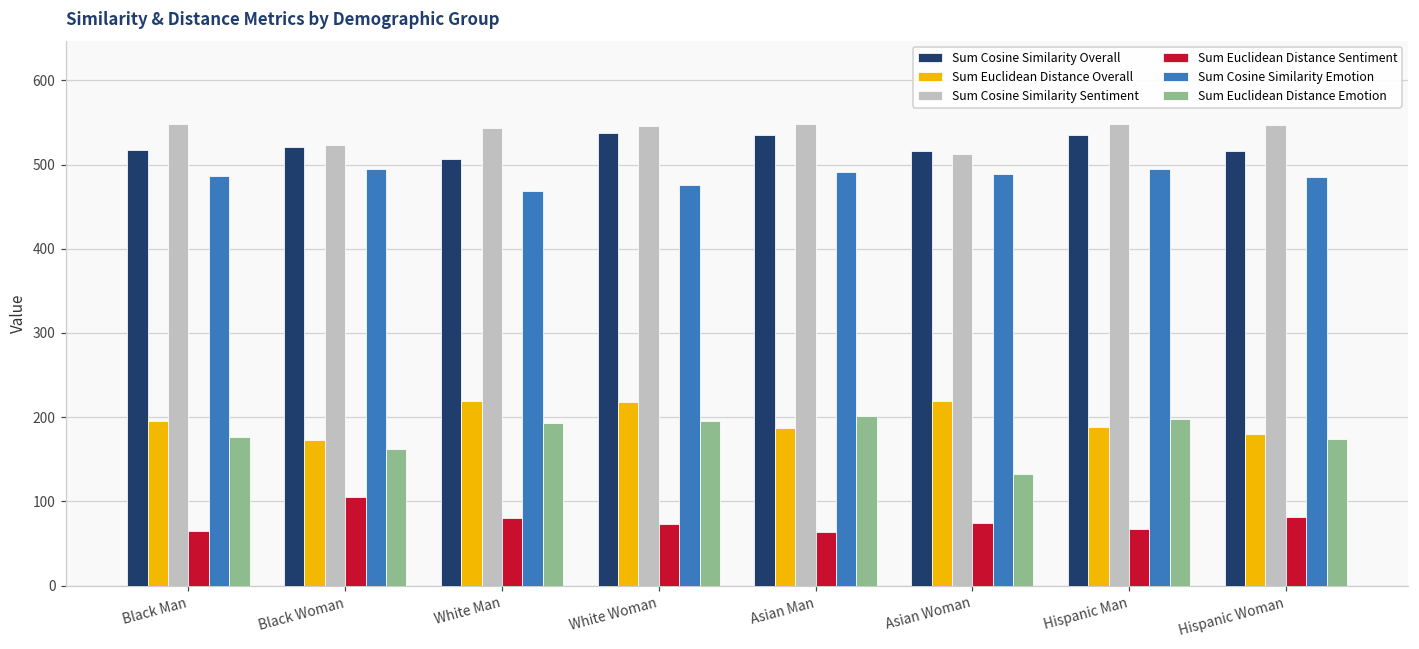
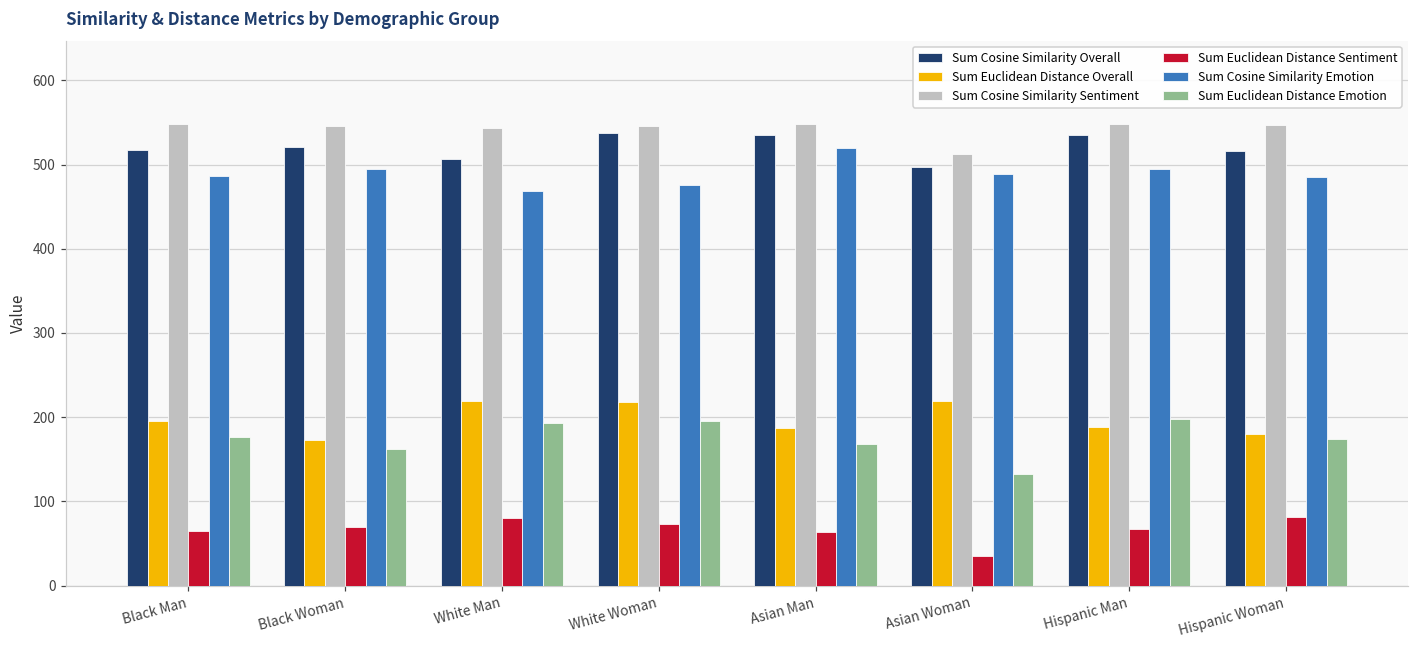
Sum Cosine Similarity Sentiment, Black Woman: 520 -> 550
Sum Euclidean Distance Sentiment, Black Woman: 110 -> 70
Sum Cosine Similarity Emotion, Asian Man: 490 -> 520
Sum Euclidean Distance Emotion, Asian Man: 200 -> 170
Sum Cosine Similarity Overall, Asian Woman: 520 -> 500
Sum Euclidean Distance Sentiment, Asian Woman: 70 -> 40
